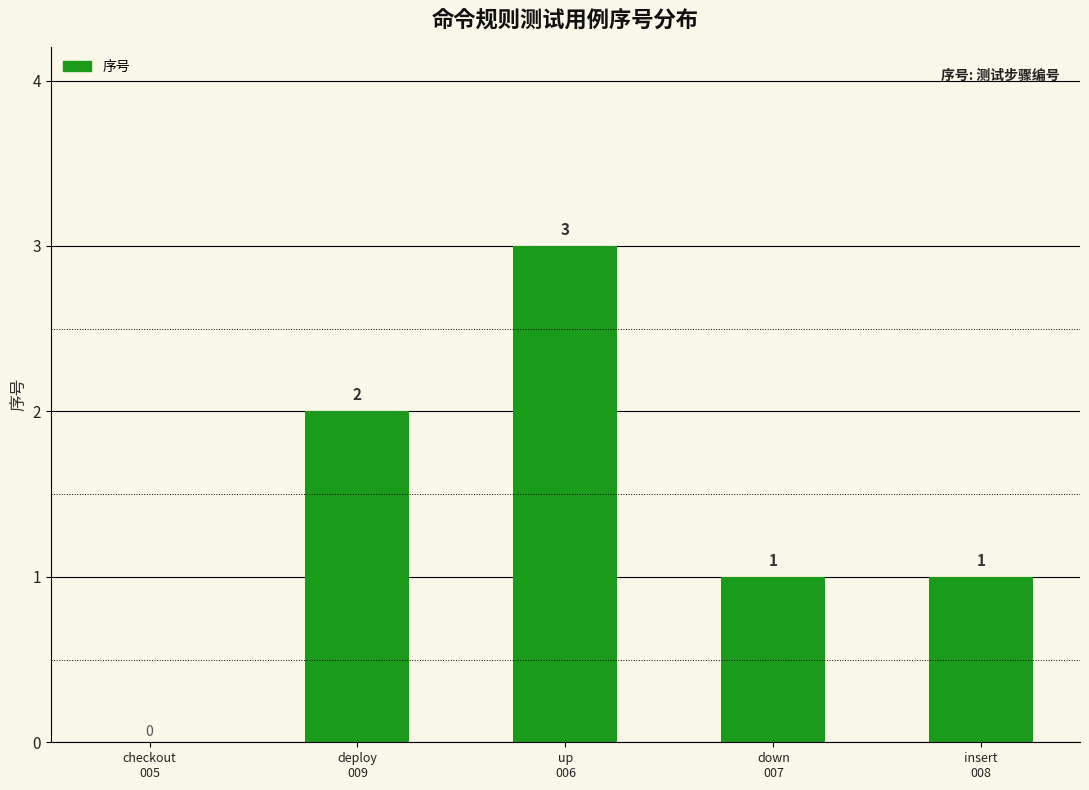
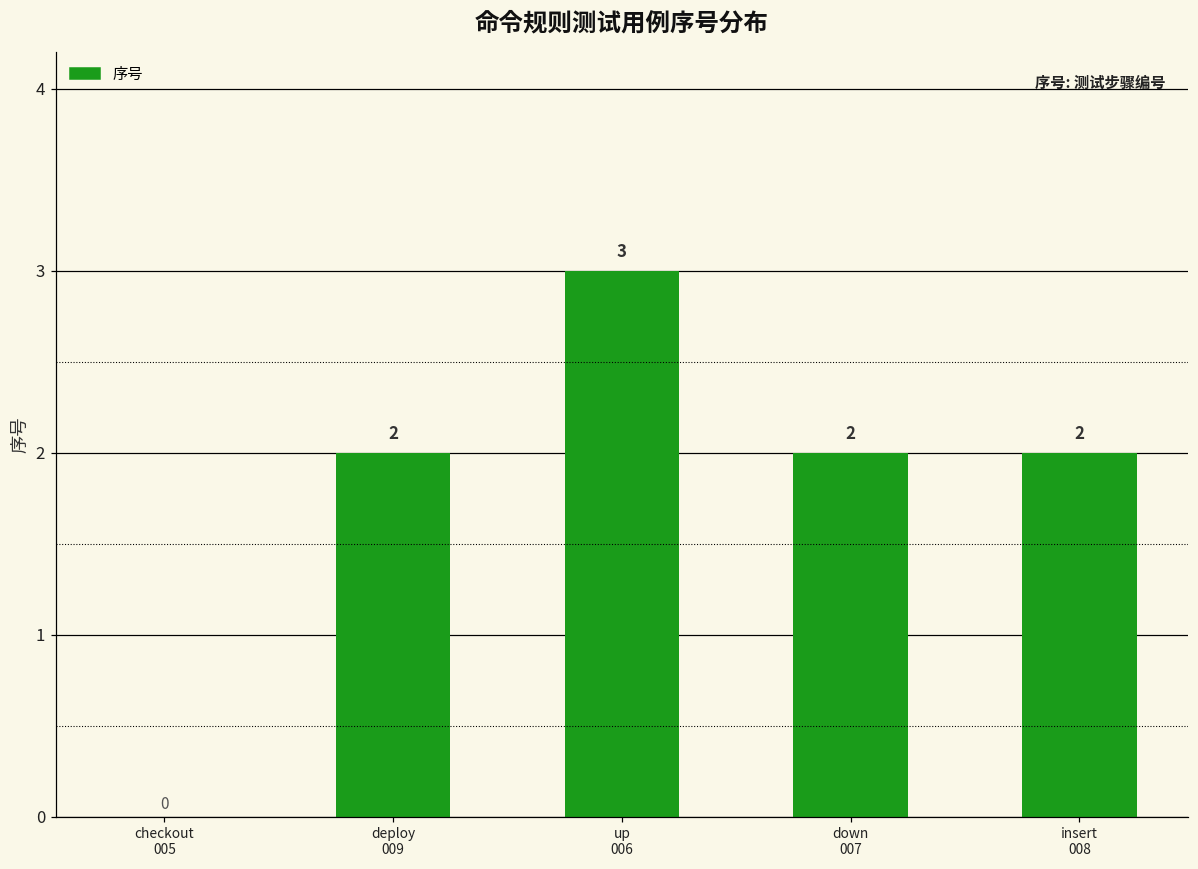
down 007: 1 -> 2
insert 008: 1 -> 2
